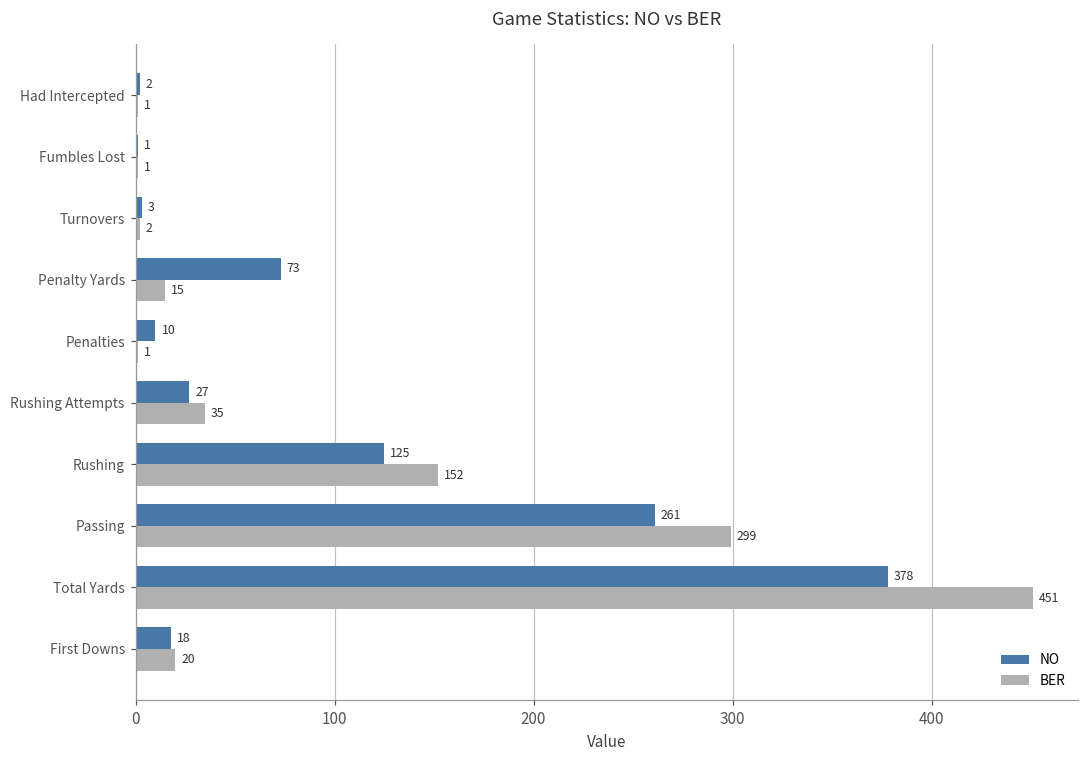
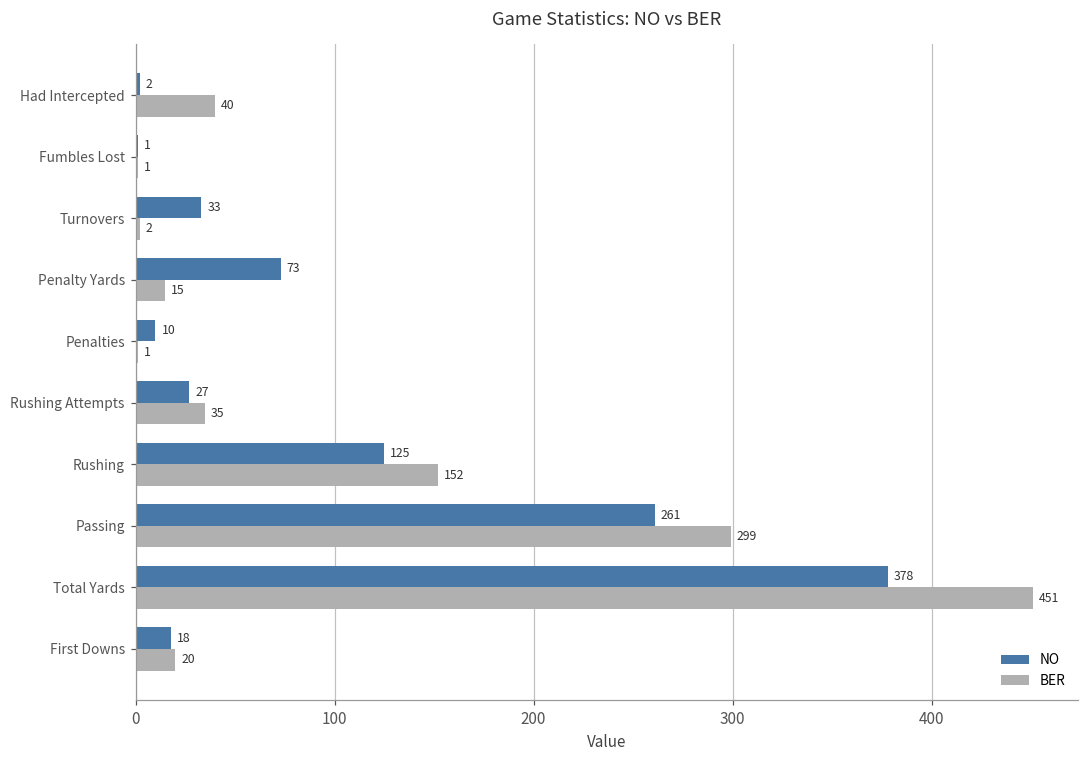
BER, Had Intercepted: 1 -> 40
NO, Turnovers: 3 -> 33
